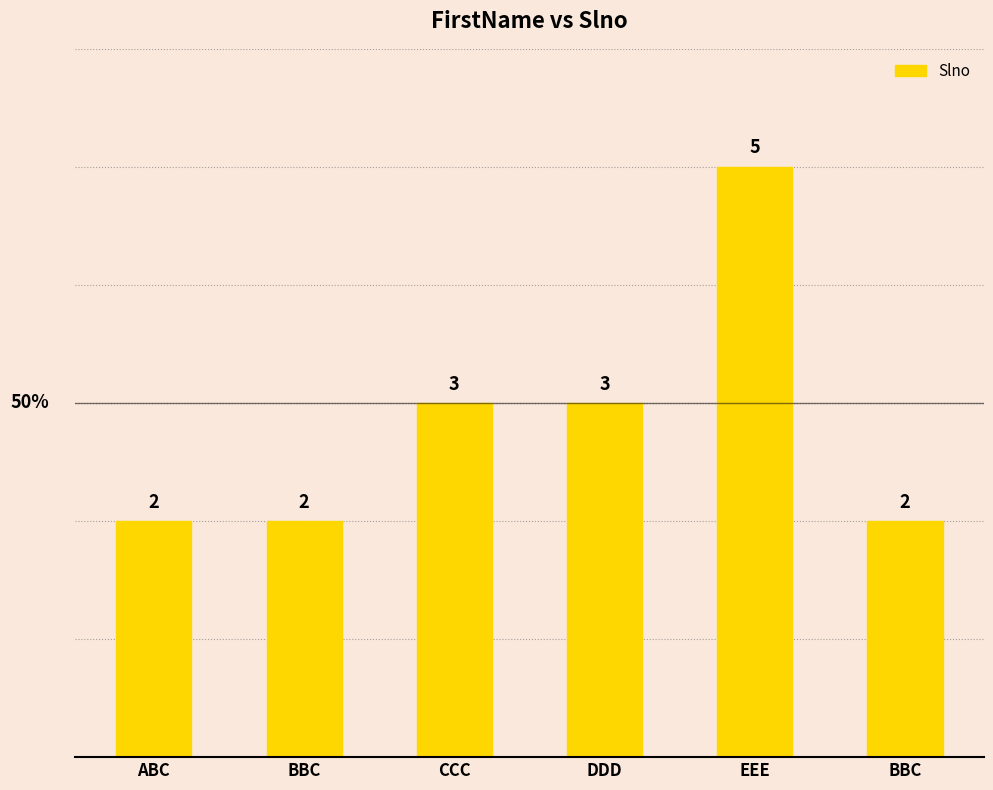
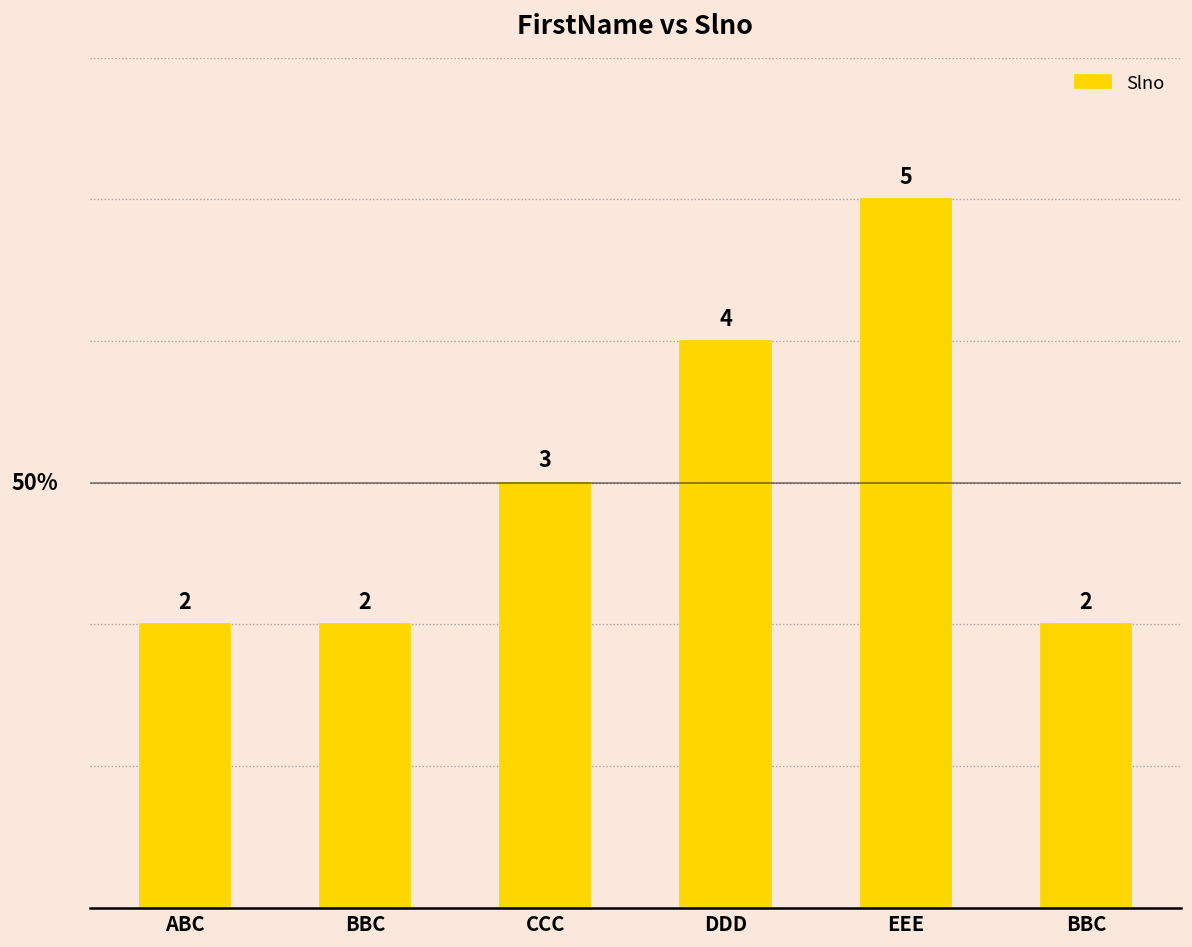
DDD: 3 -> 4
